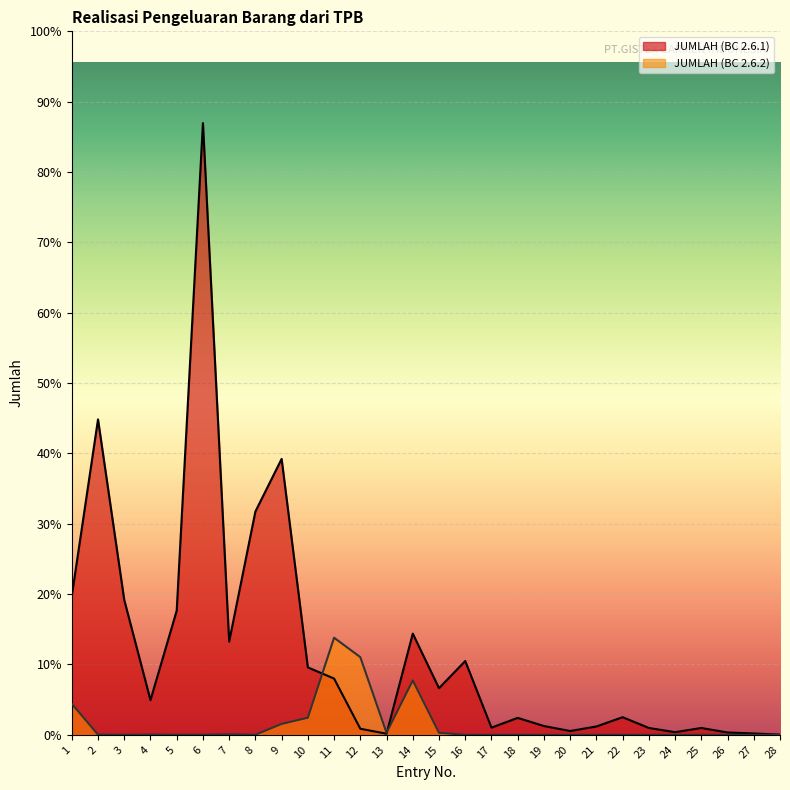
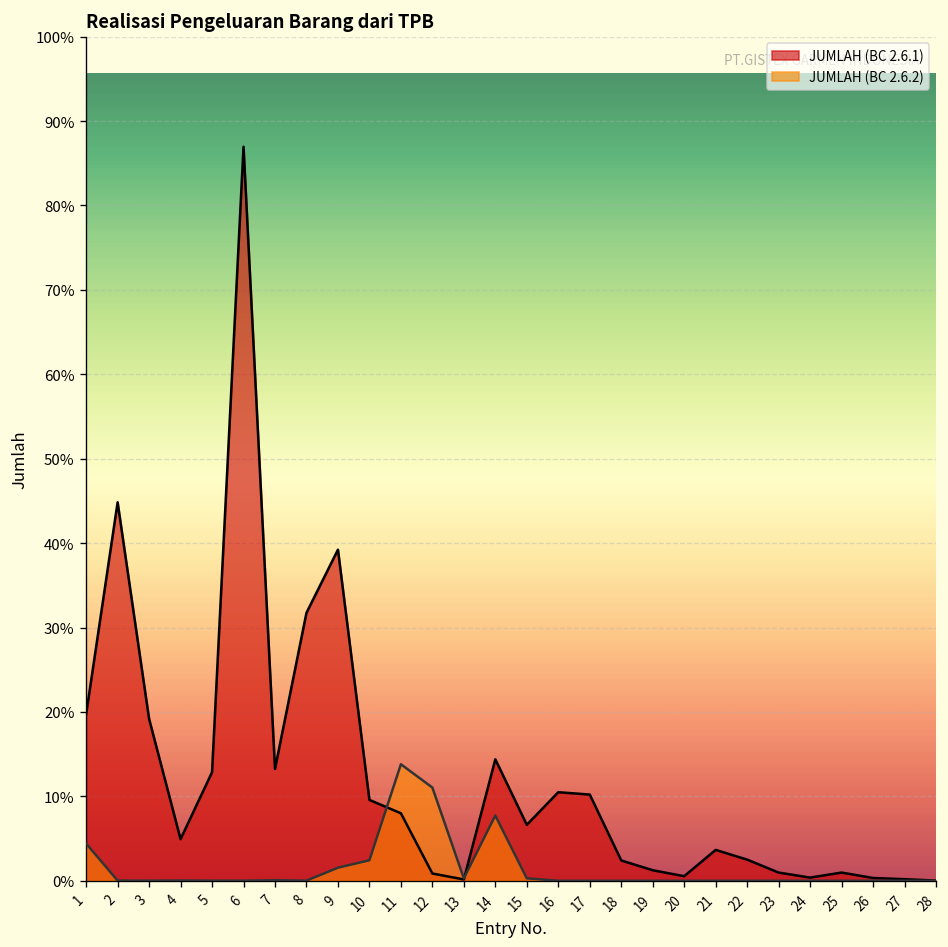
JUMLAH (BC 2.6.1), 5: 18% -> 13%
JUMLAH (BC 2.6.1), 17: 1% -> 10%
JUMLAH (BC 2.6.1), 21: 1% -> 4%
